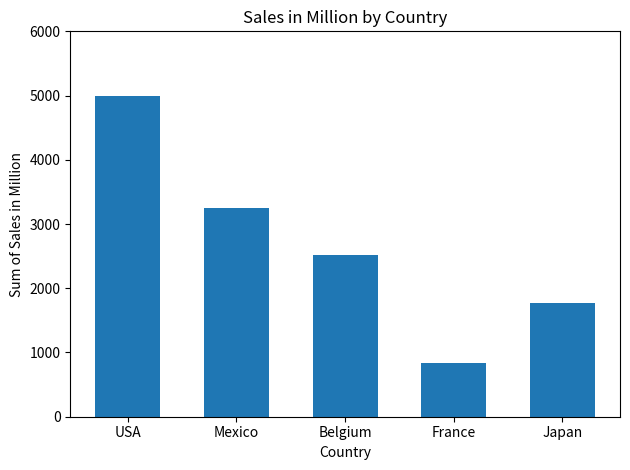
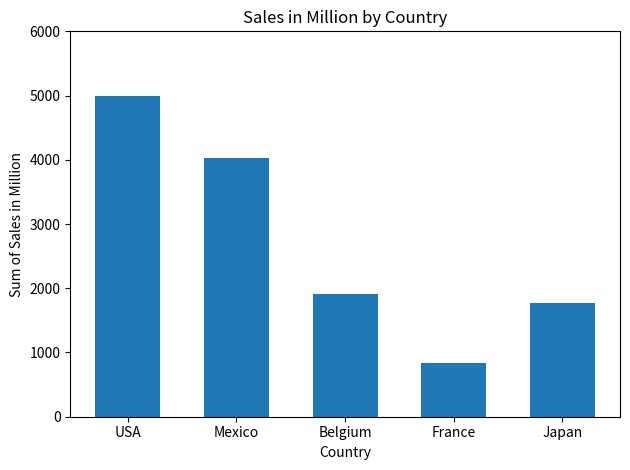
Mexico: 3300 -> 4000
Belgium: 2500 -> 1900
